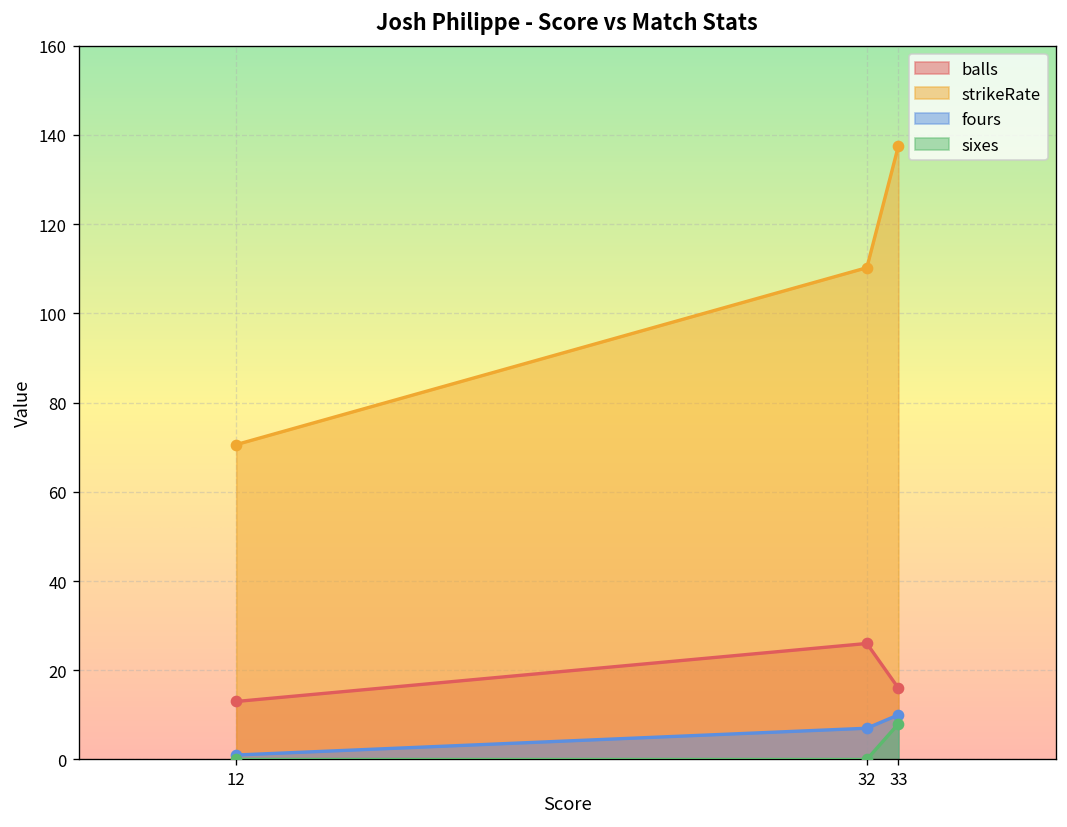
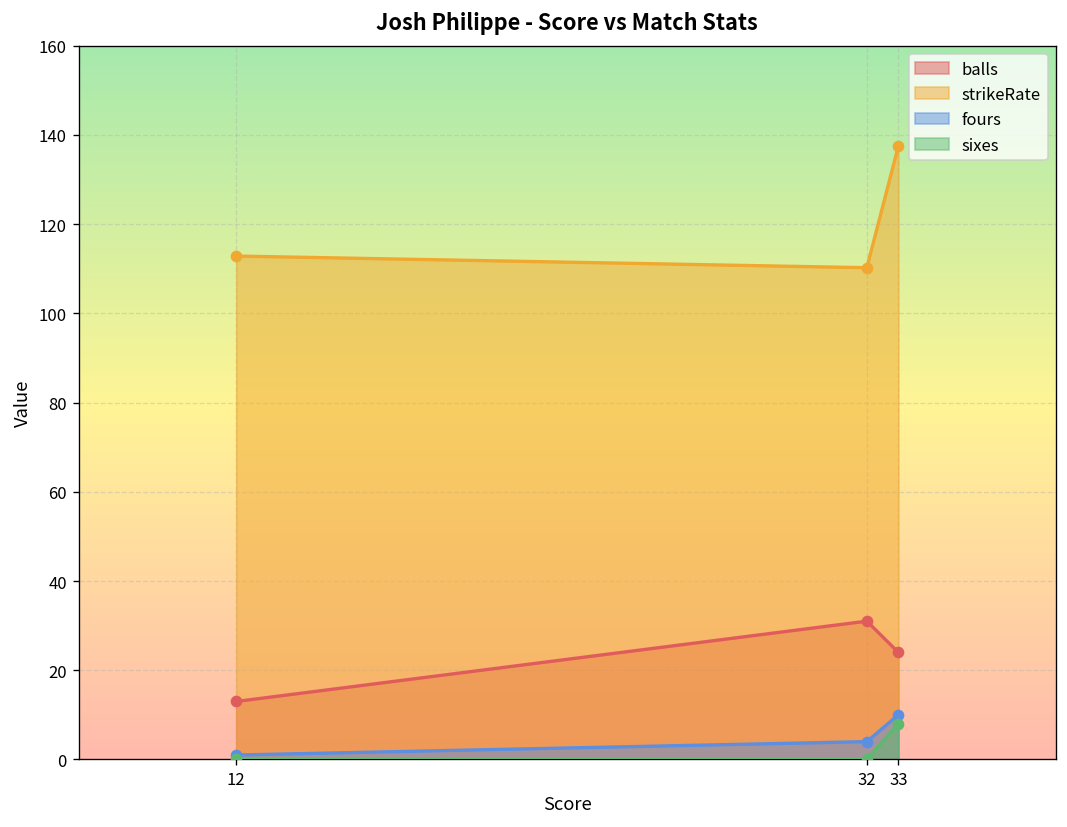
strikeRate, 12: 71 -> 113
balls, 32: 26 -> 31
fours, 32: 7 -> 4
balls, 33: 16 -> 24
